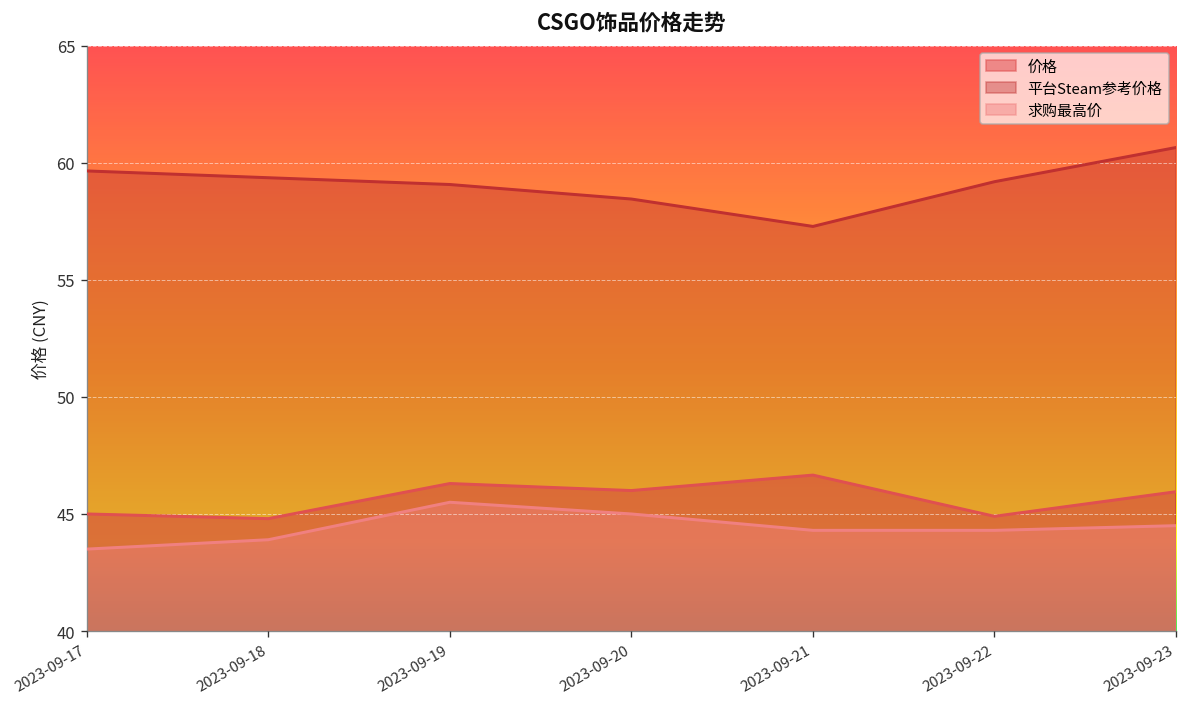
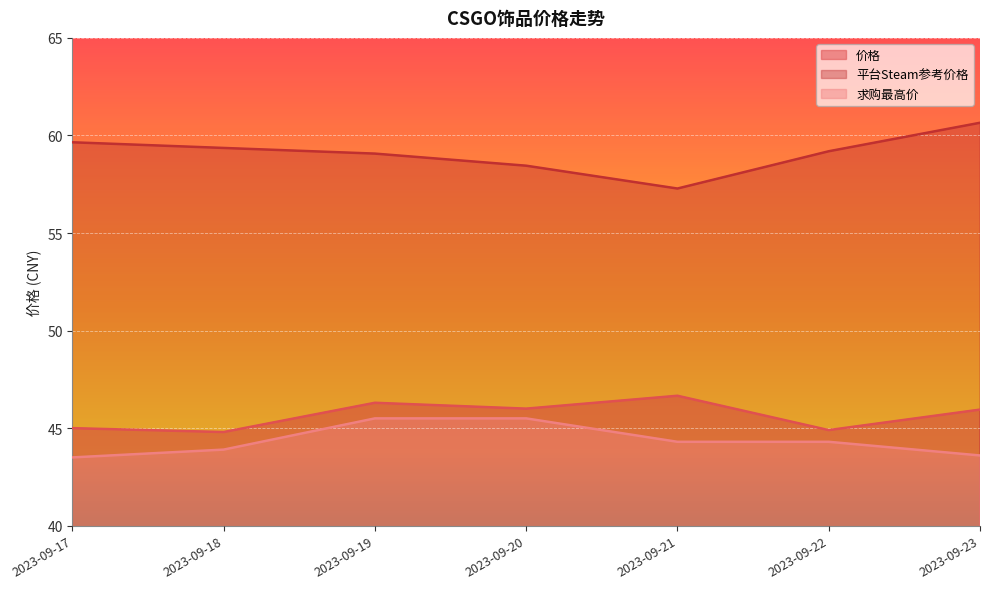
求购最高价, 2023-09-20: 45.0 -> 45.5
求购最高价, 2023-09-23: 44.5 -> 43.6
